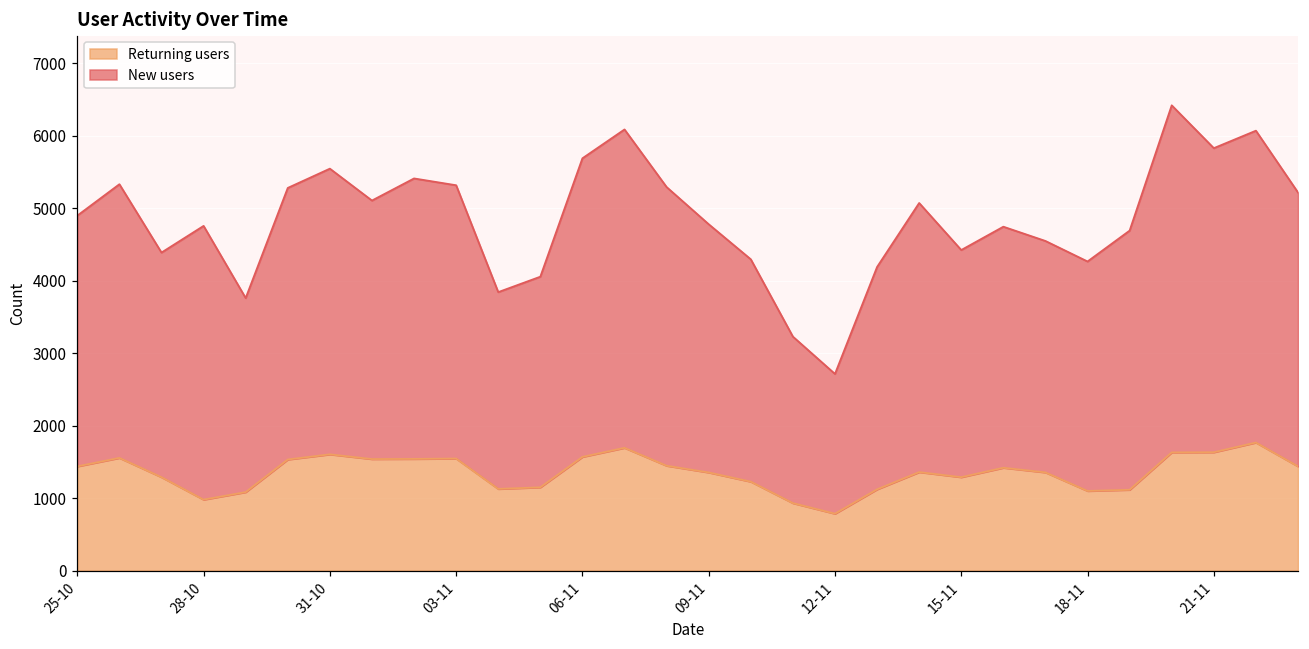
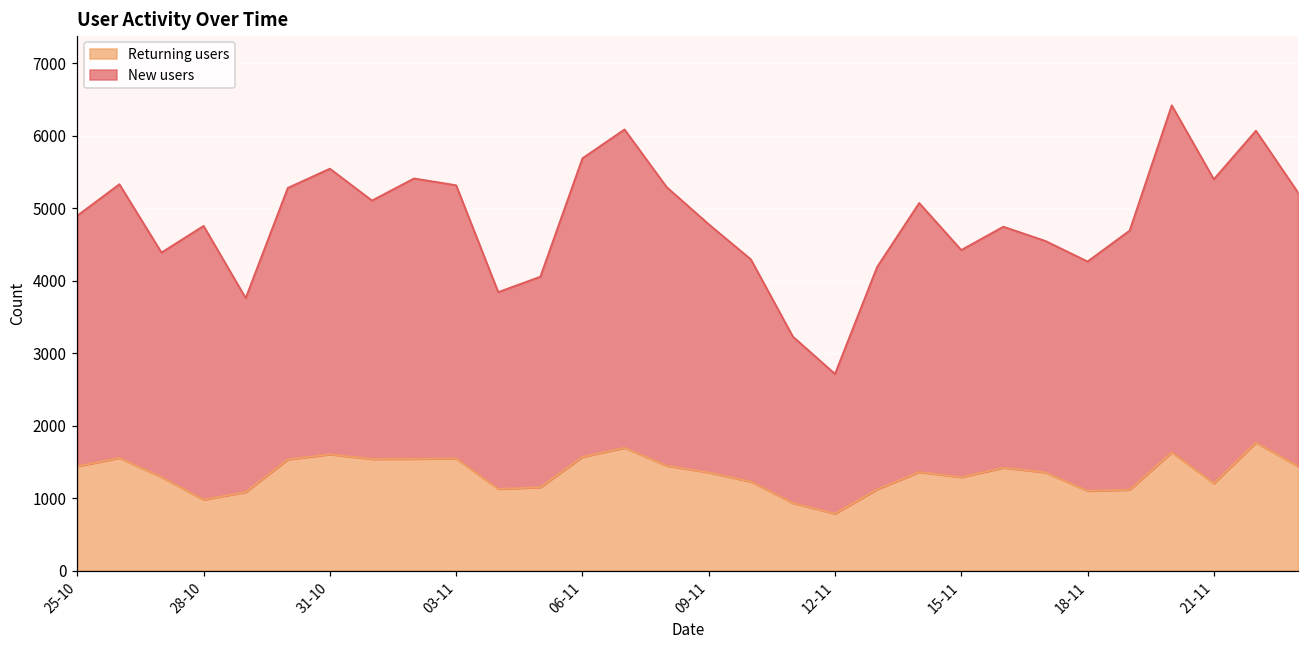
Returning users, 21-11: 1600 -> 1200
